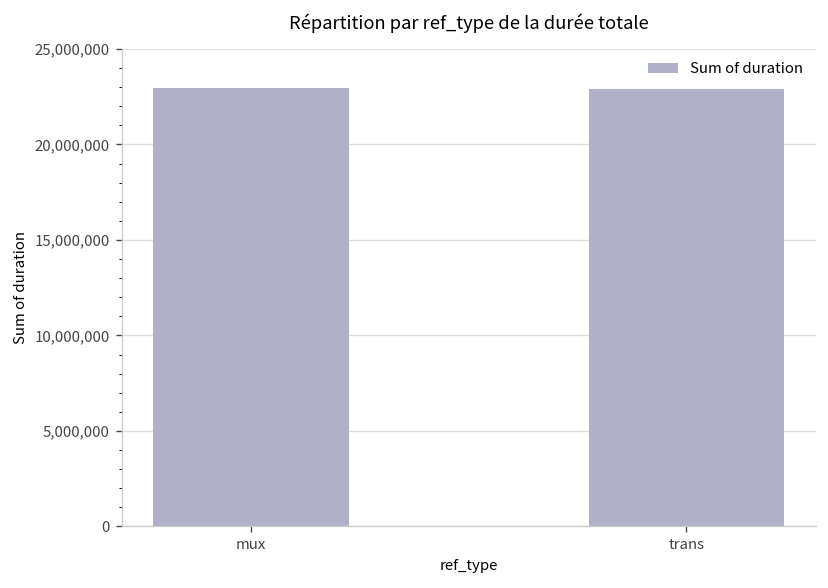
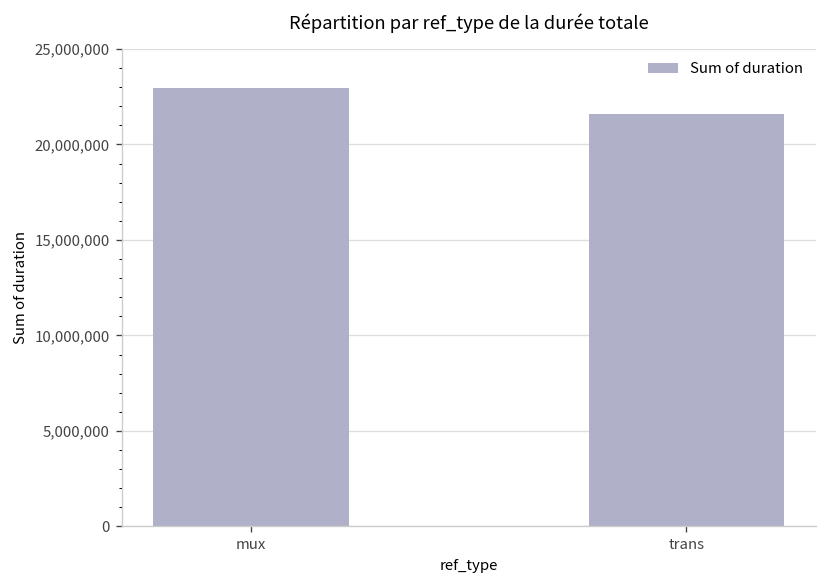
trans: 22,900,000 -> 21,600,000
